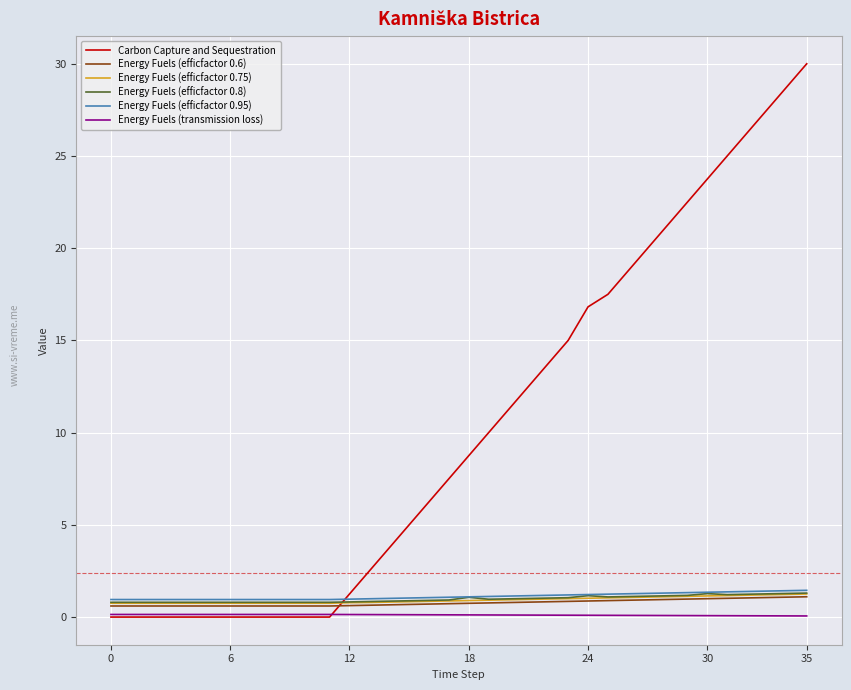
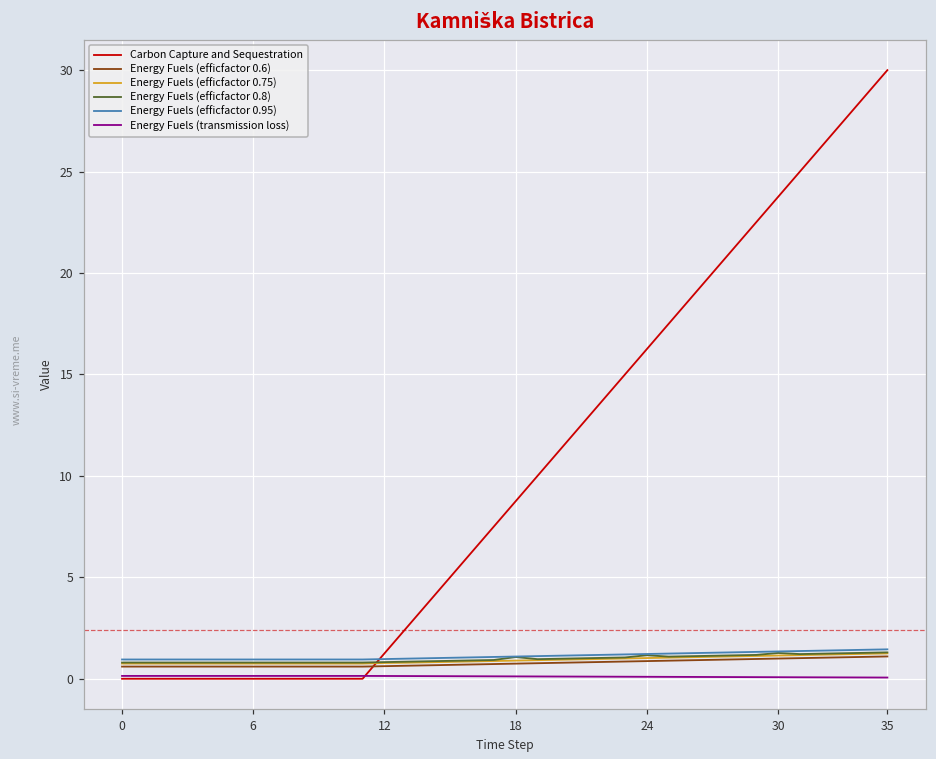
Carbon Capture and Sequestration, 24: 16.8 -> 16.3
